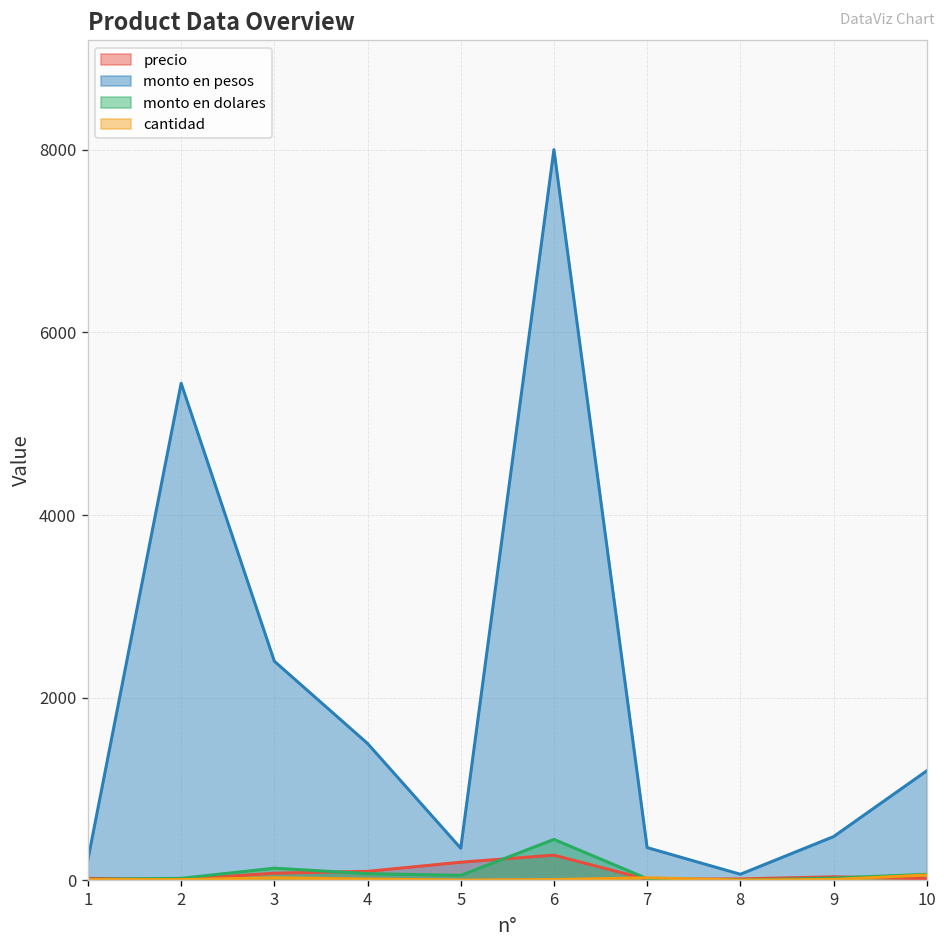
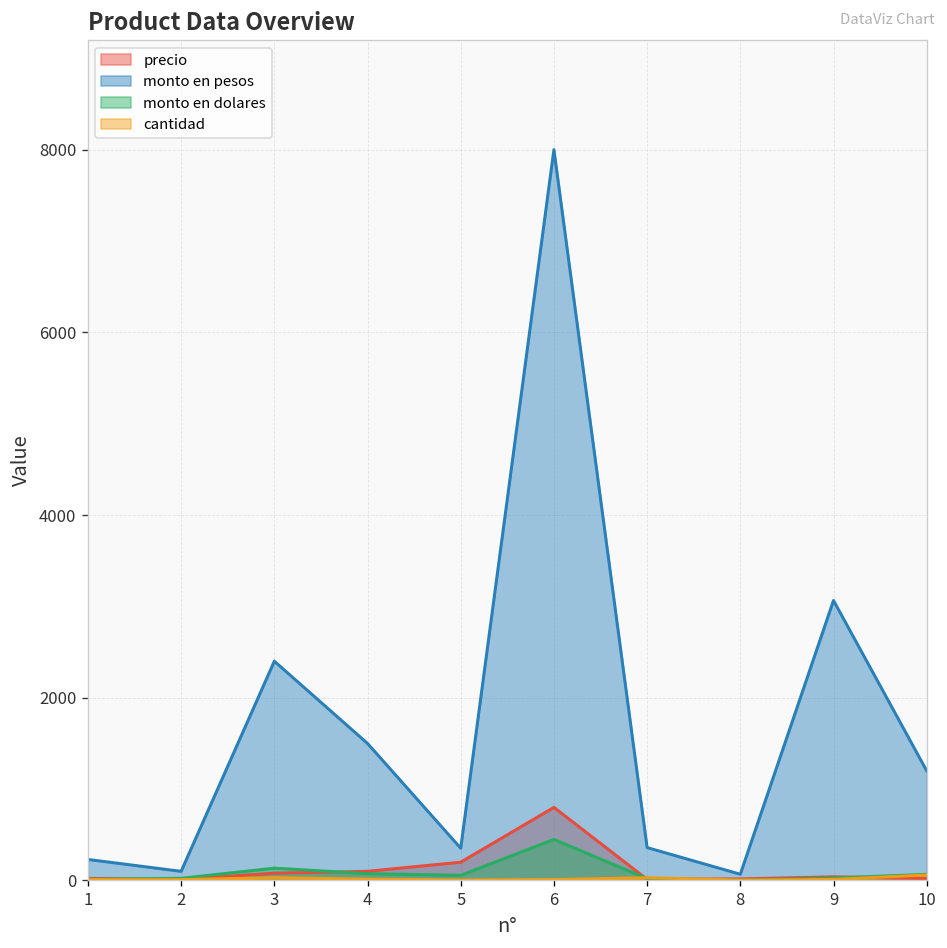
monto en pesos, 2: 5400 -> 100
precio, 6: 300 -> 800
monto en pesos, 9: 500 -> 3100
